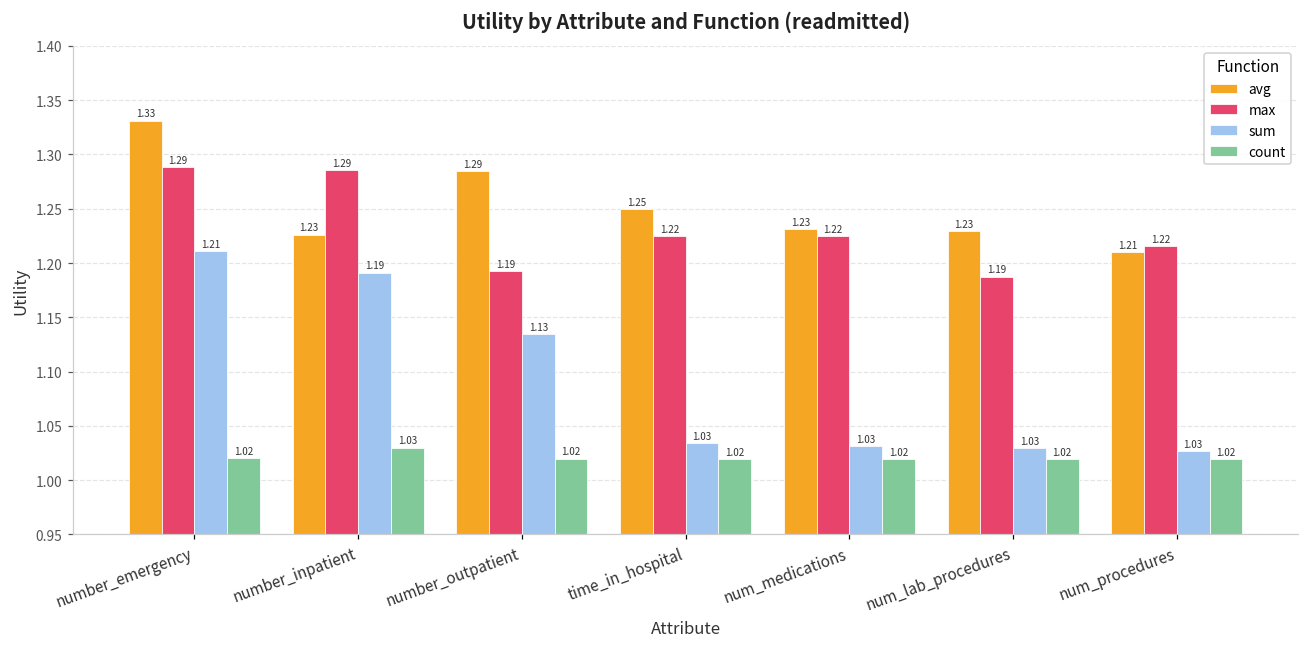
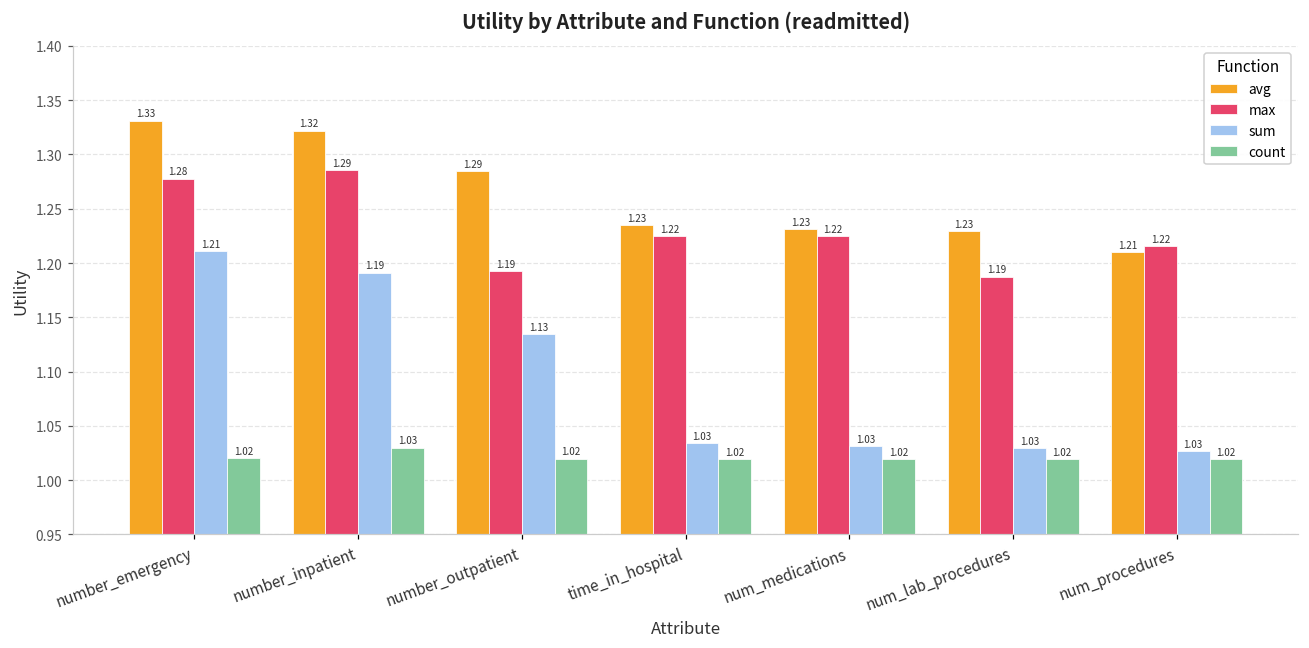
max, number_emergency: 1.29 -> 1.28
avg, number_inpatient: 1.23 -> 1.32
avg, time_in_hospital: 1.25 -> 1.23
